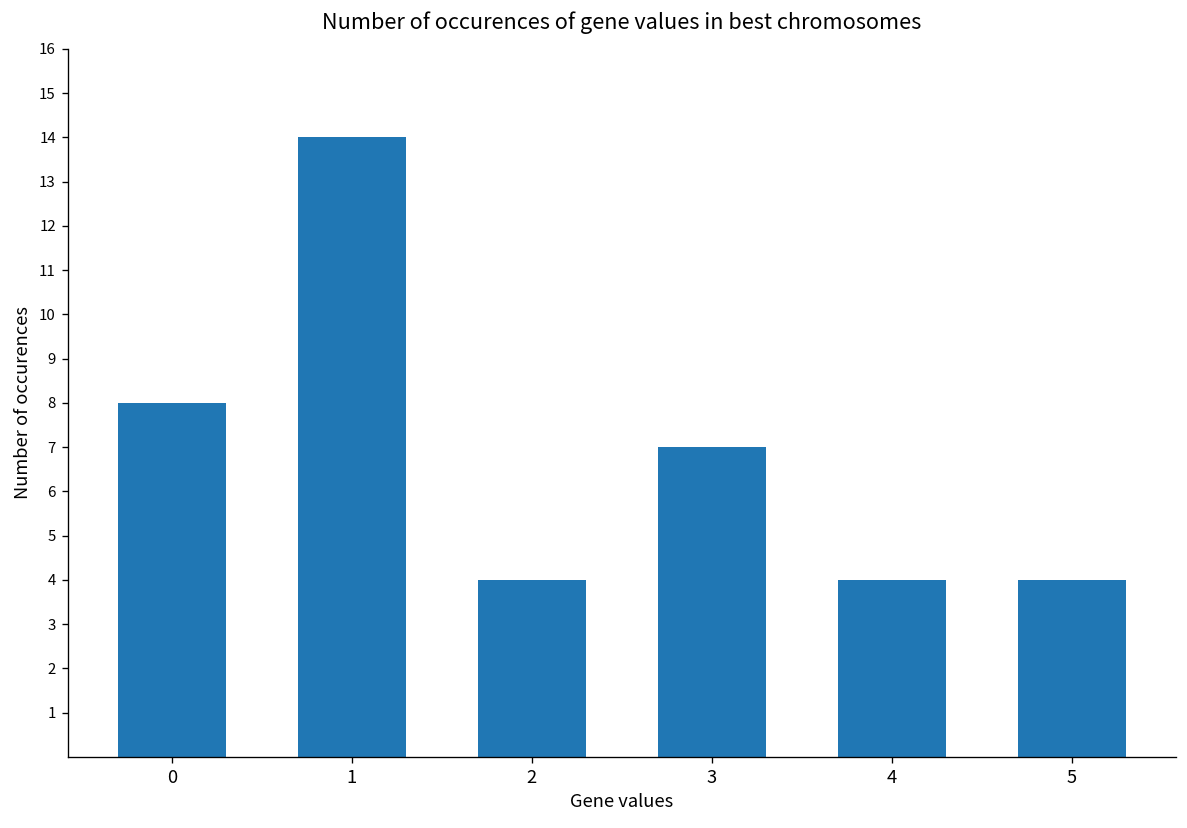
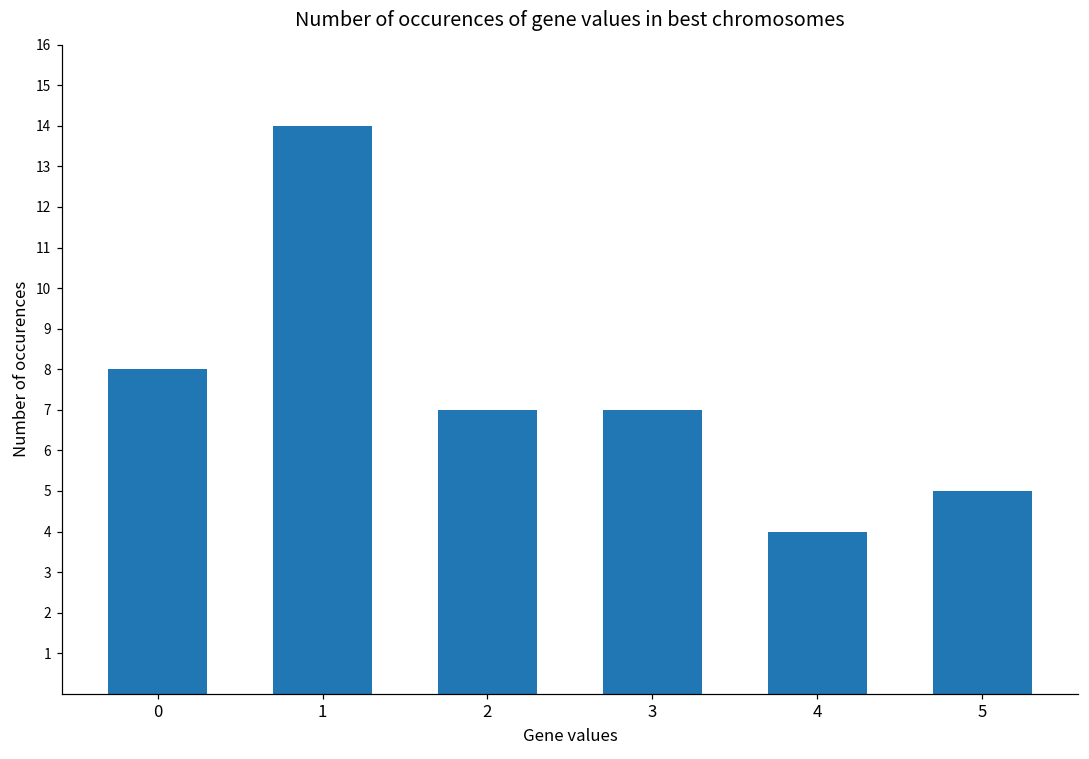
2: 4 -> 7
5: 4 -> 5
